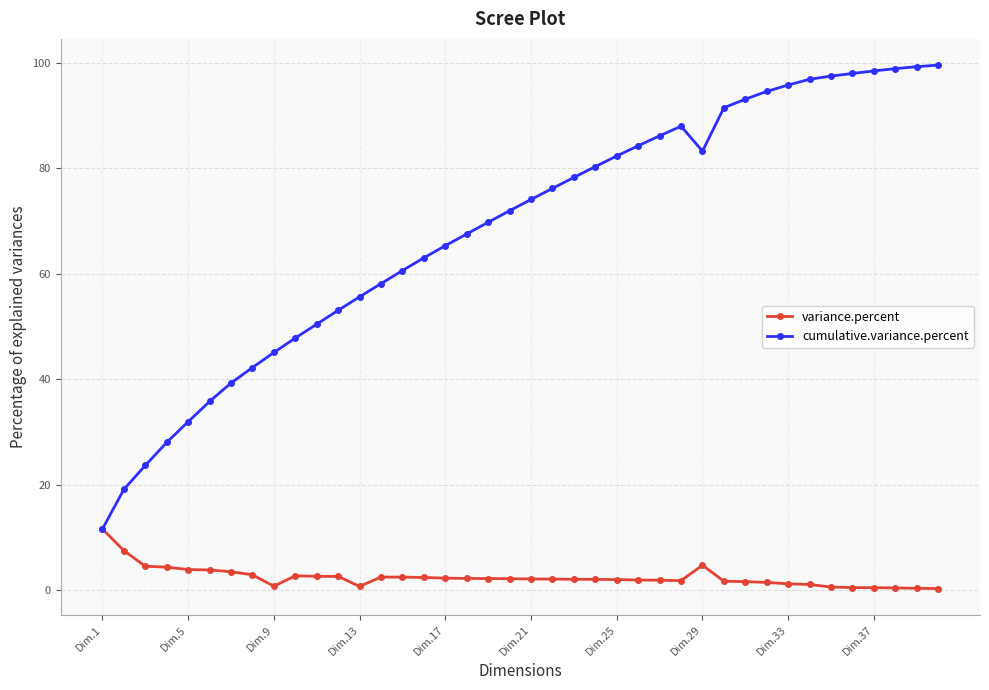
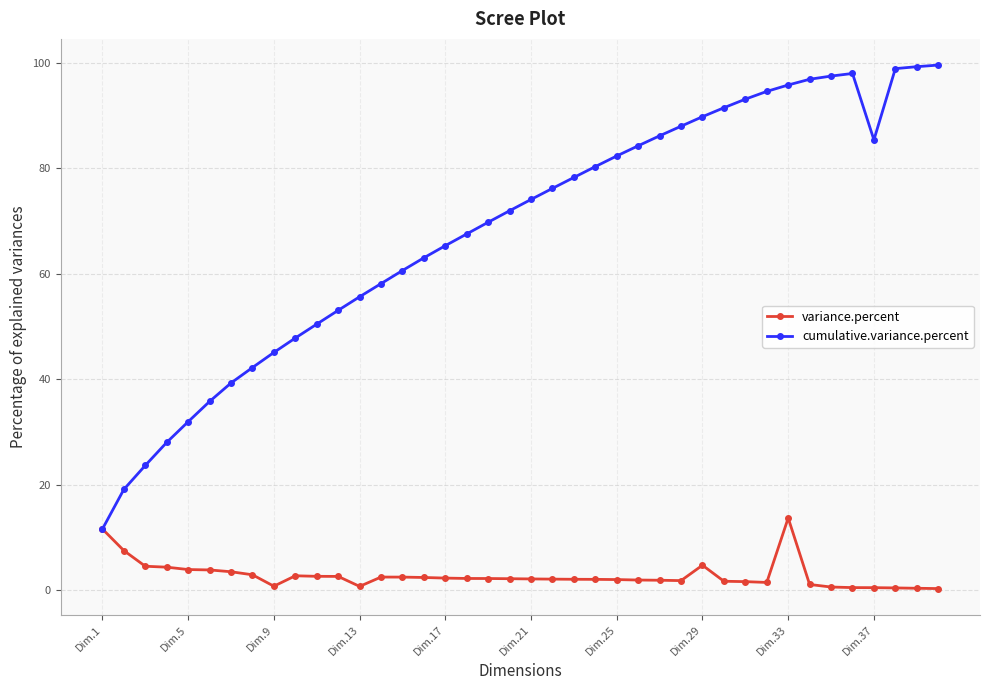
cumulative.variance.percent, Dim.29: 83 -> 90
variance.percent, Dim.33: 1 -> 14
cumulative.variance.percent, Dim.37: 98 -> 85
